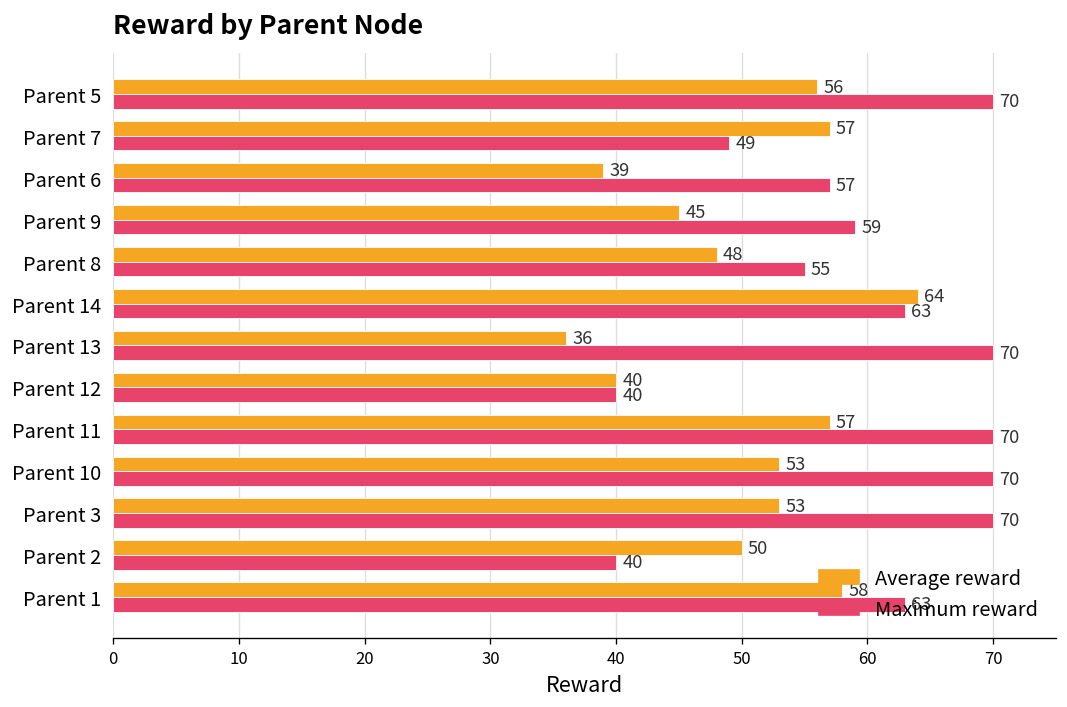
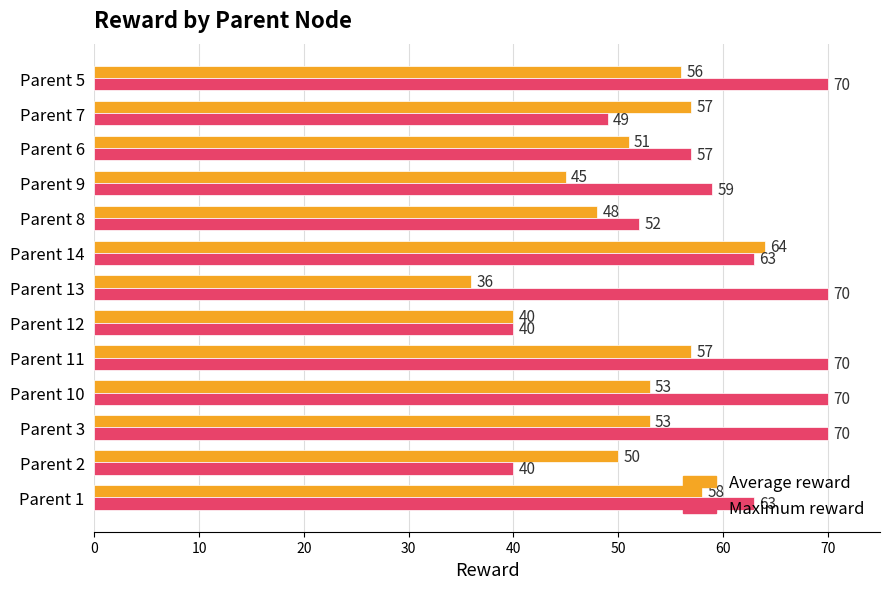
Average reward, Parent 6: 39 -> 51
Maximum reward, Parent 8: 55 -> 52
